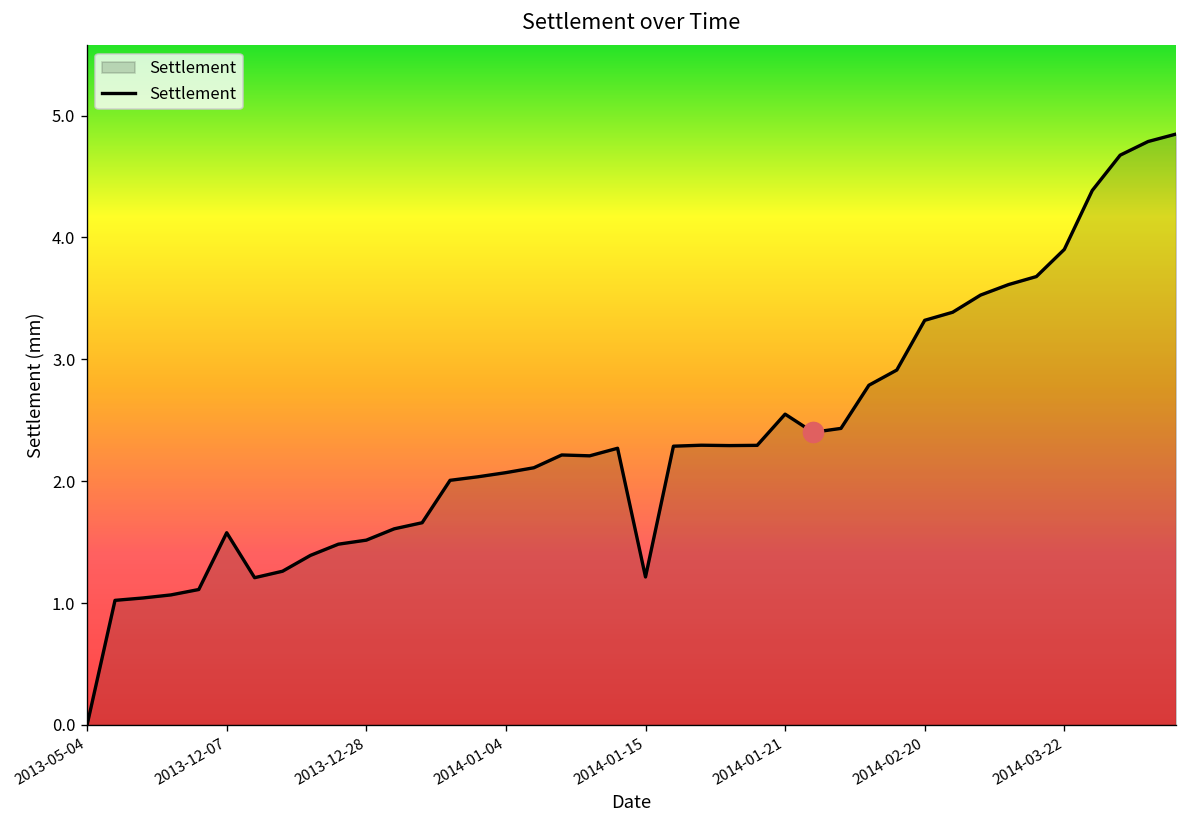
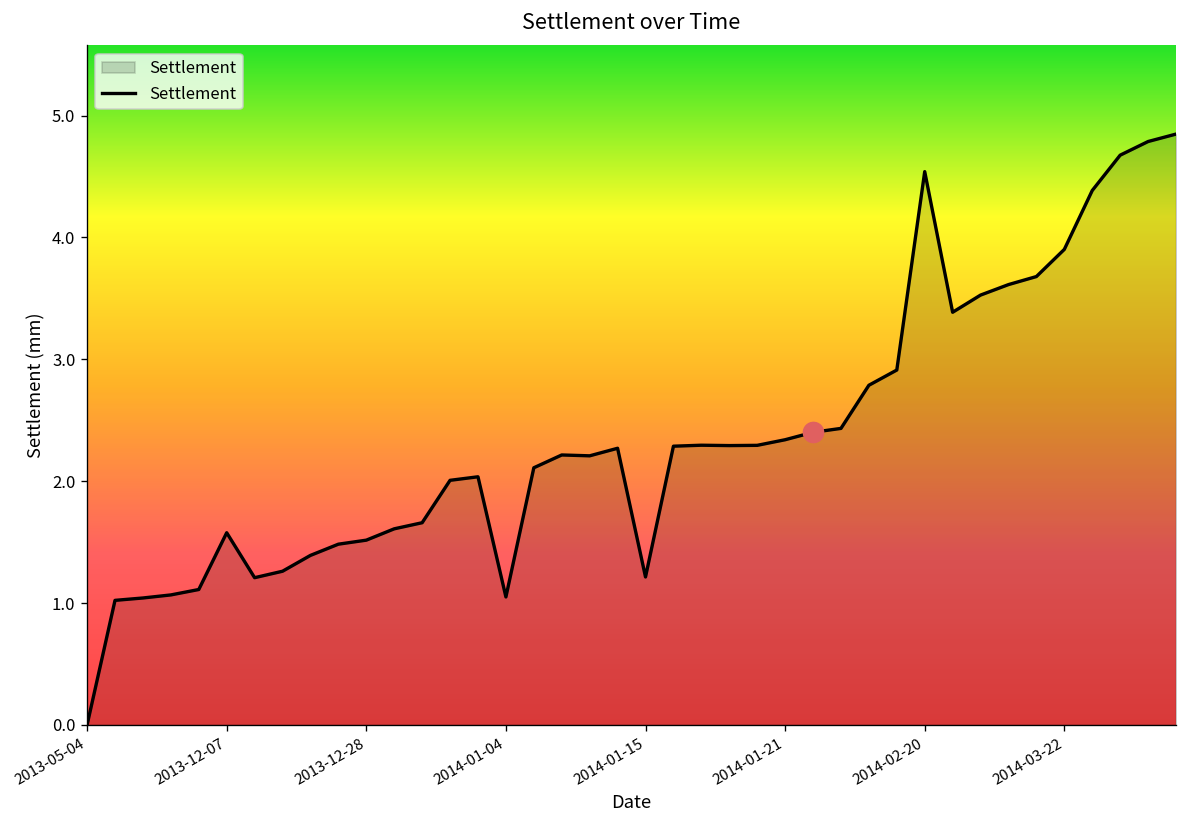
Settlement, 2014-01-04: 2.07 -> 1.05
Settlement, 2014-01-21: 2.55 -> 2.34
Settlement, 2014-02-20: 3.32 -> 4.54
